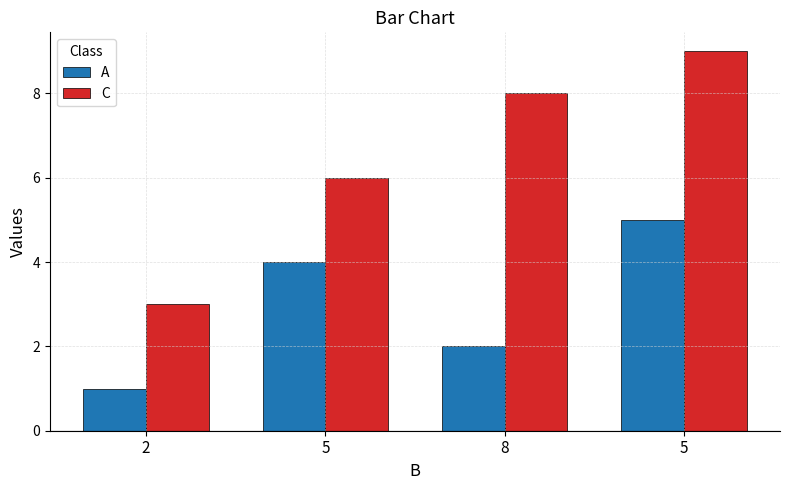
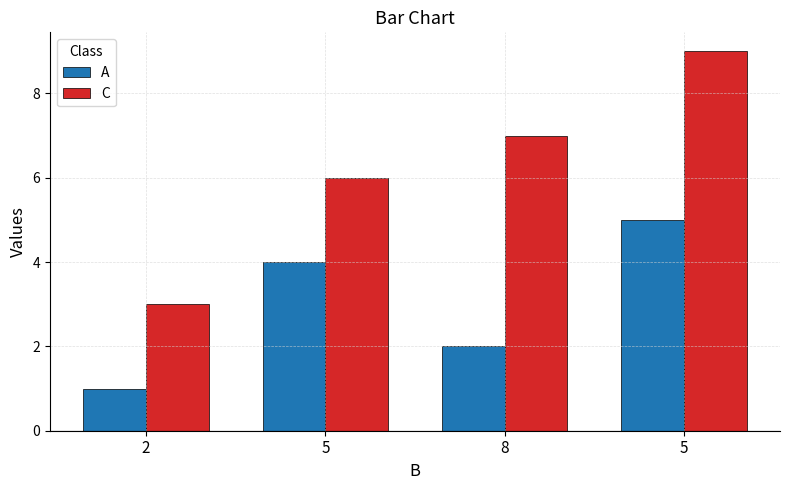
C, 8: 8 -> 7
